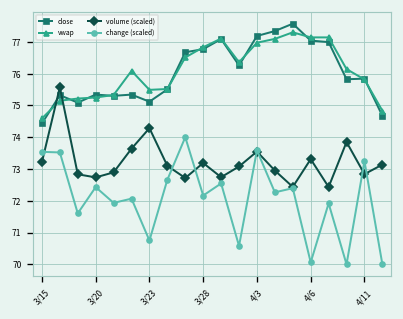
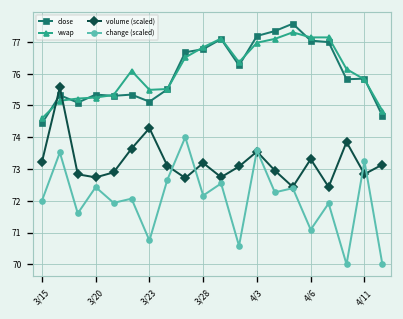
change (scaled), 3/15: 73.5 -> 72.0
change (scaled), 4/6: 70.1 -> 71.1
